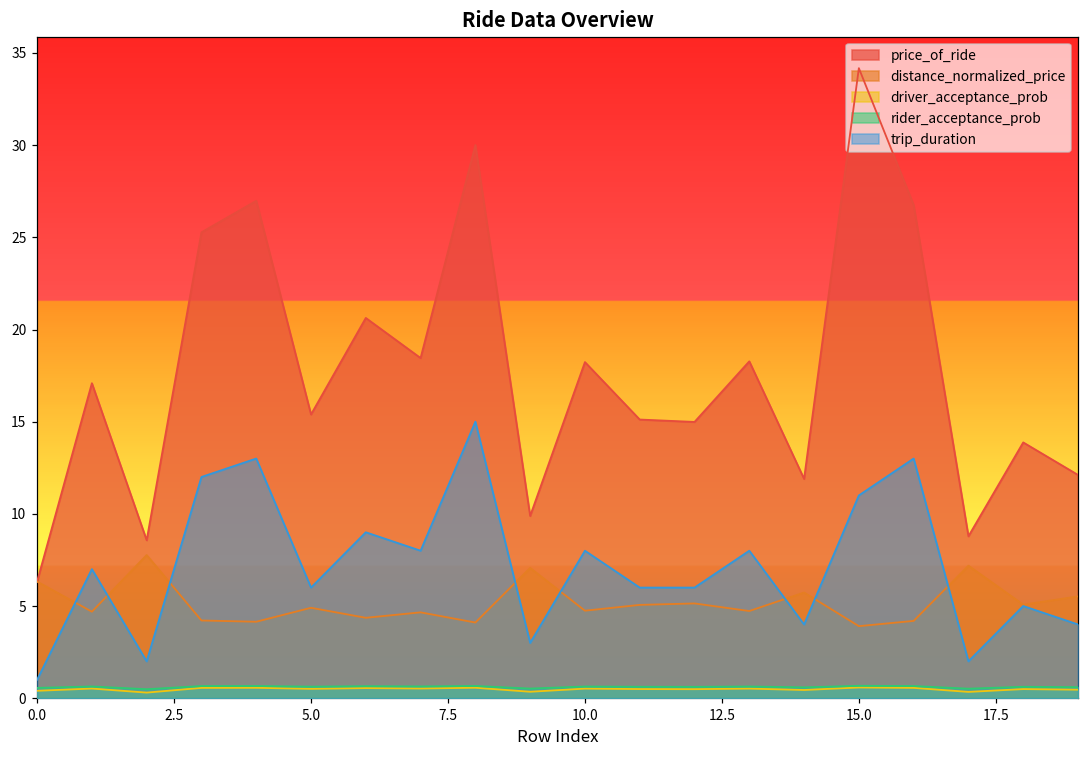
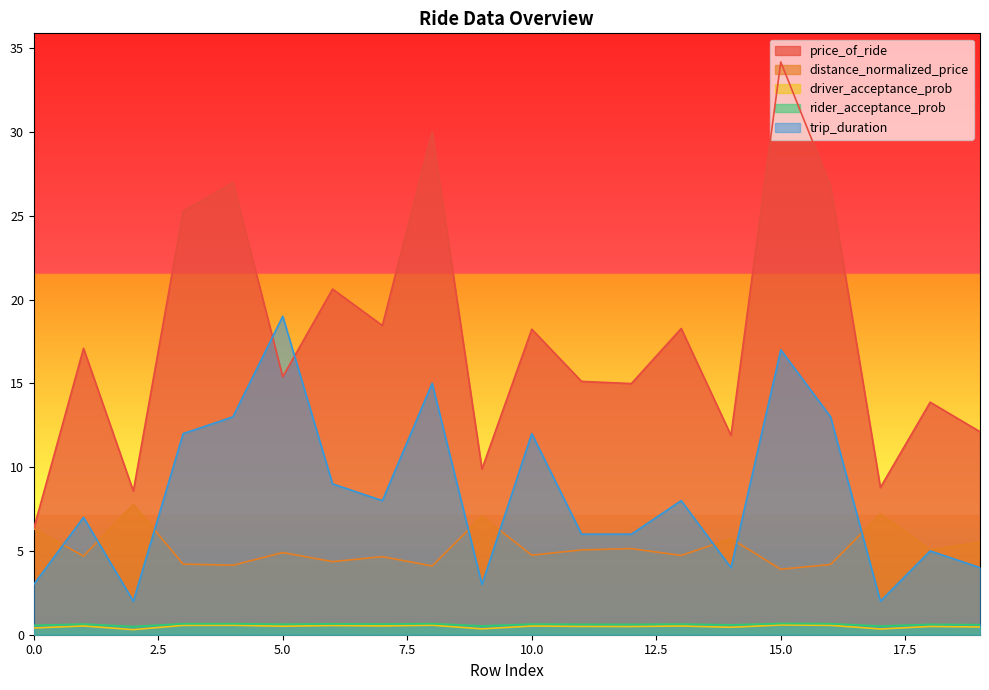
trip_duration, 0.0: 1 -> 3
trip_duration, 5.0: 6 -> 19
trip_duration, 10.0: 8 -> 12
trip_duration, 15.0: 11 -> 17
